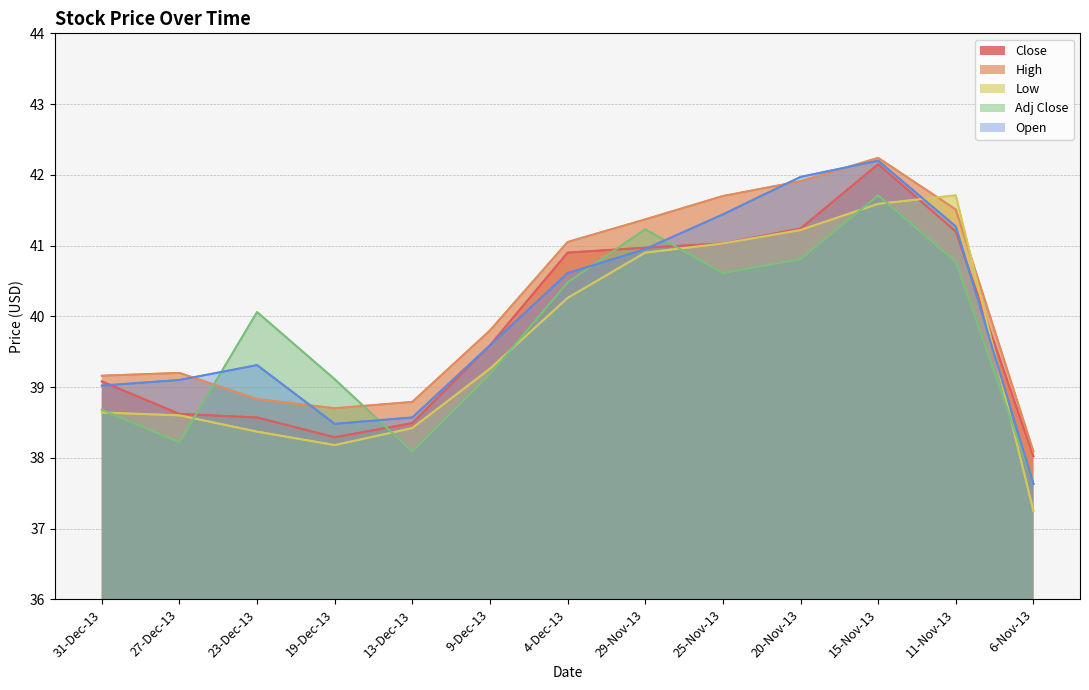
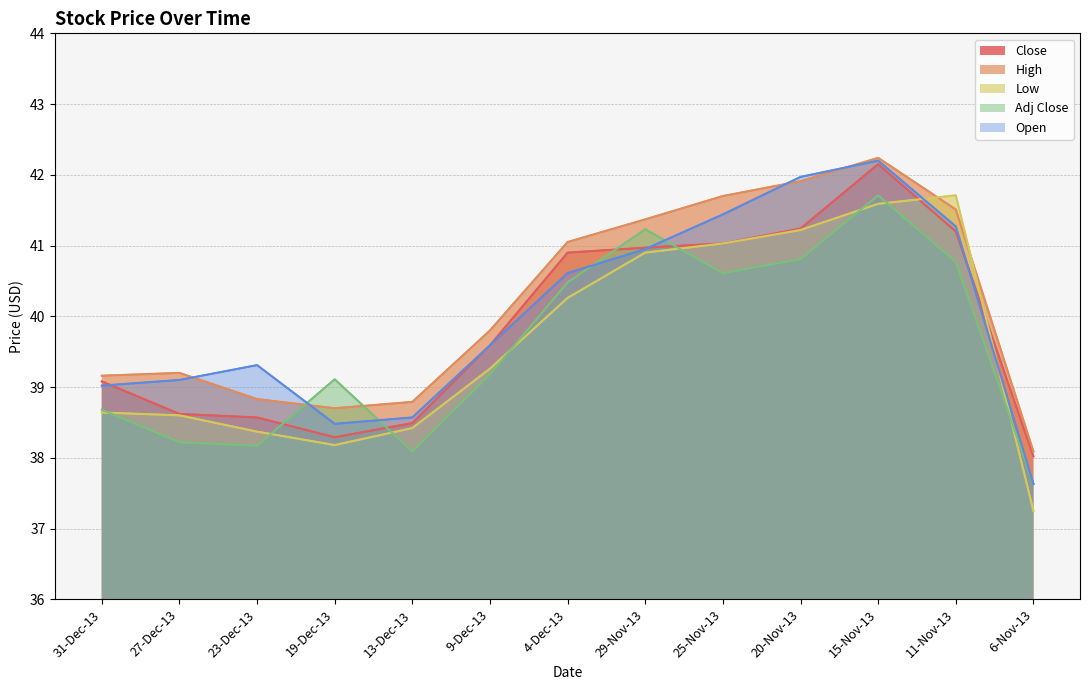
Adj Close, 23-Dec-13: 40.1 -> 38.2
